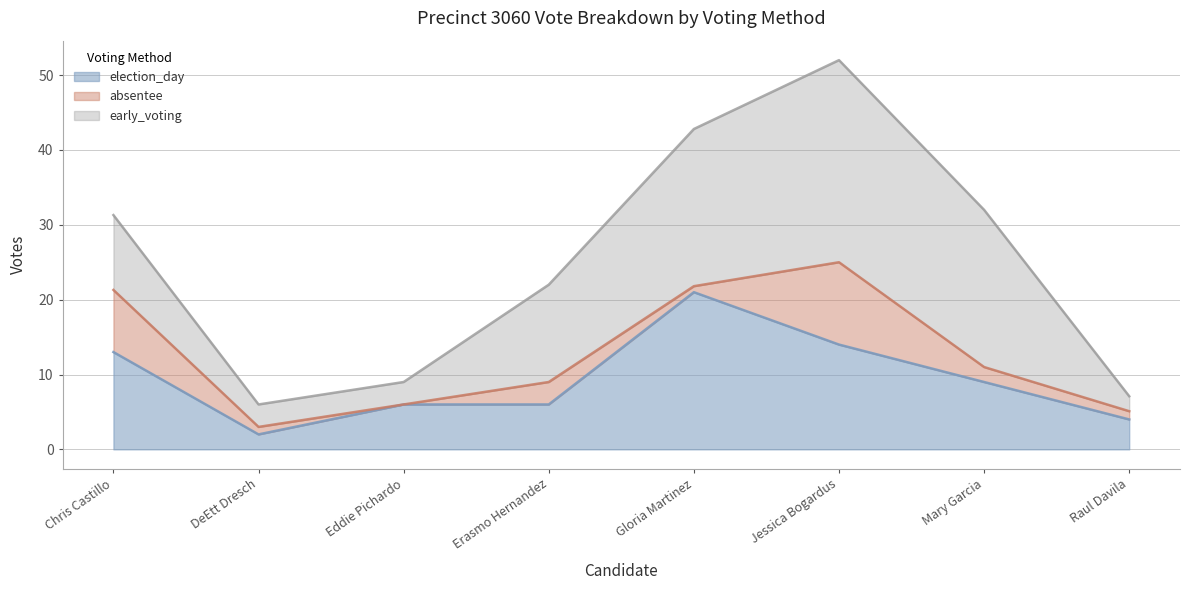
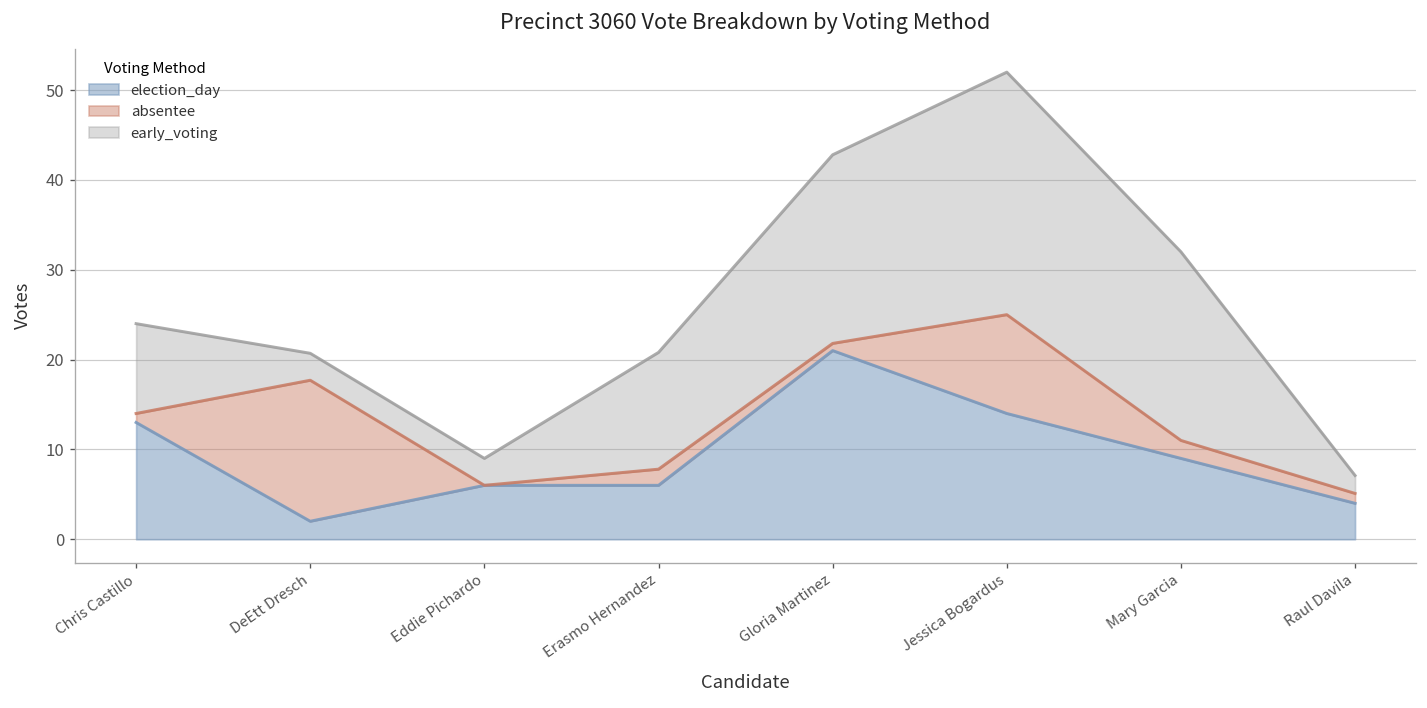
absentee, Chris Castillo: 8 -> 1
absentee, DeEtt Dresch: 1 -> 16
absentee, Erasmo Hernandez: 3 -> 2
